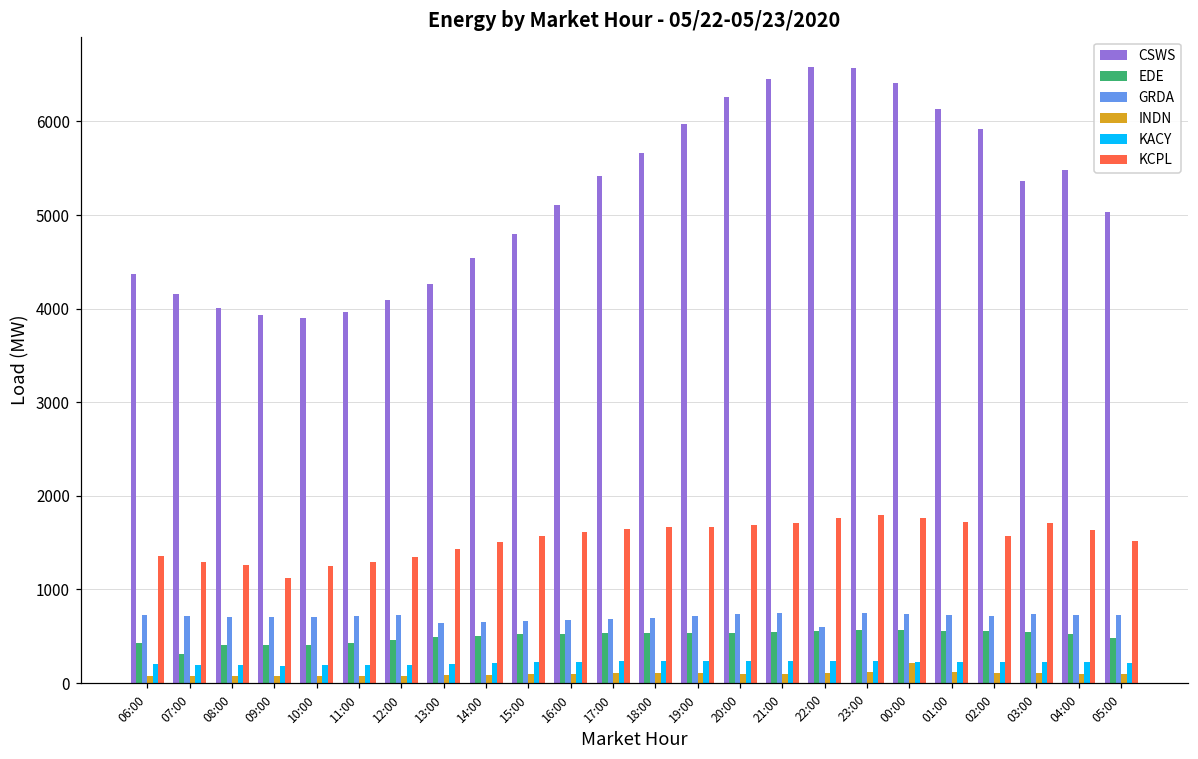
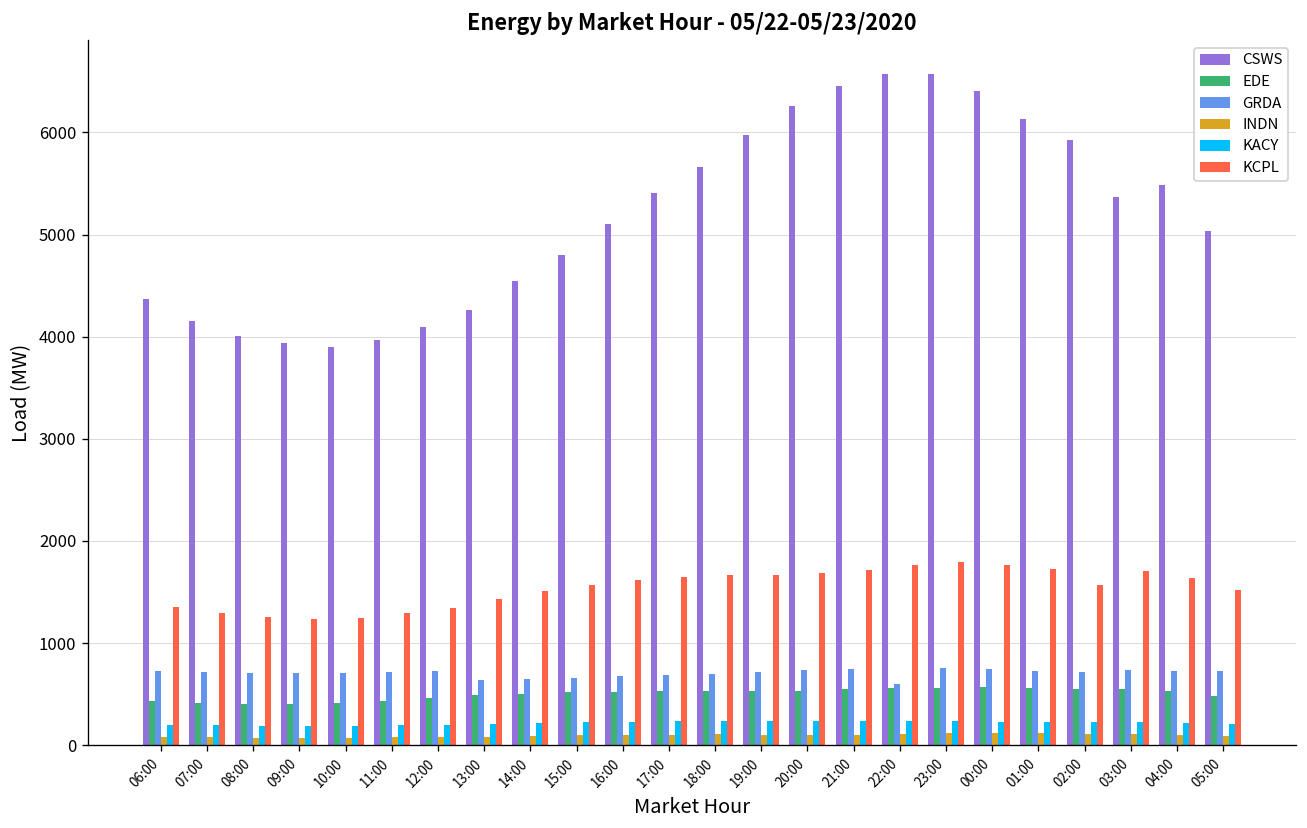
EDE, 07:00: 300 -> 400
KCPL, 09:00: 1100 -> 1200
INDN, 00:00: 200 -> 100
